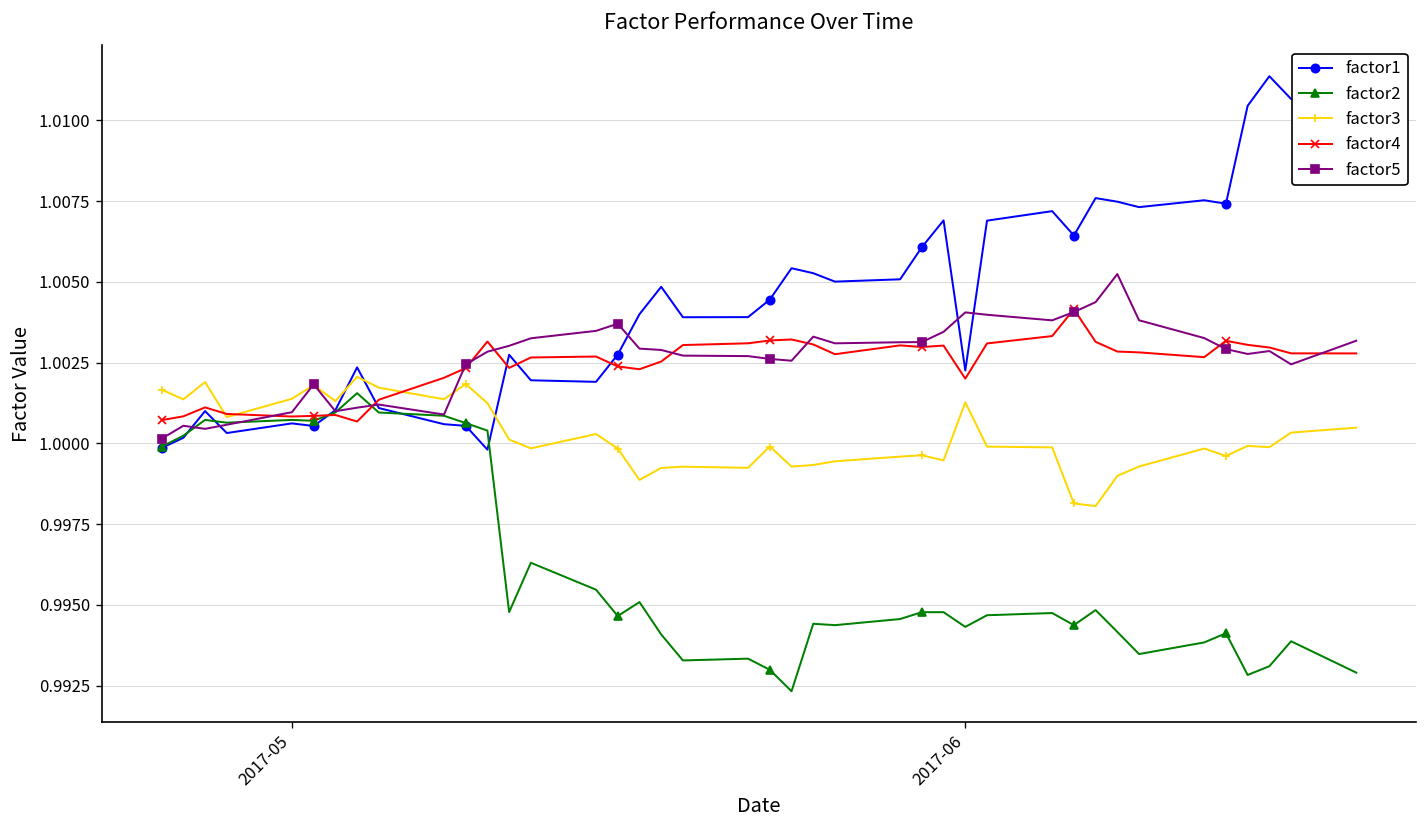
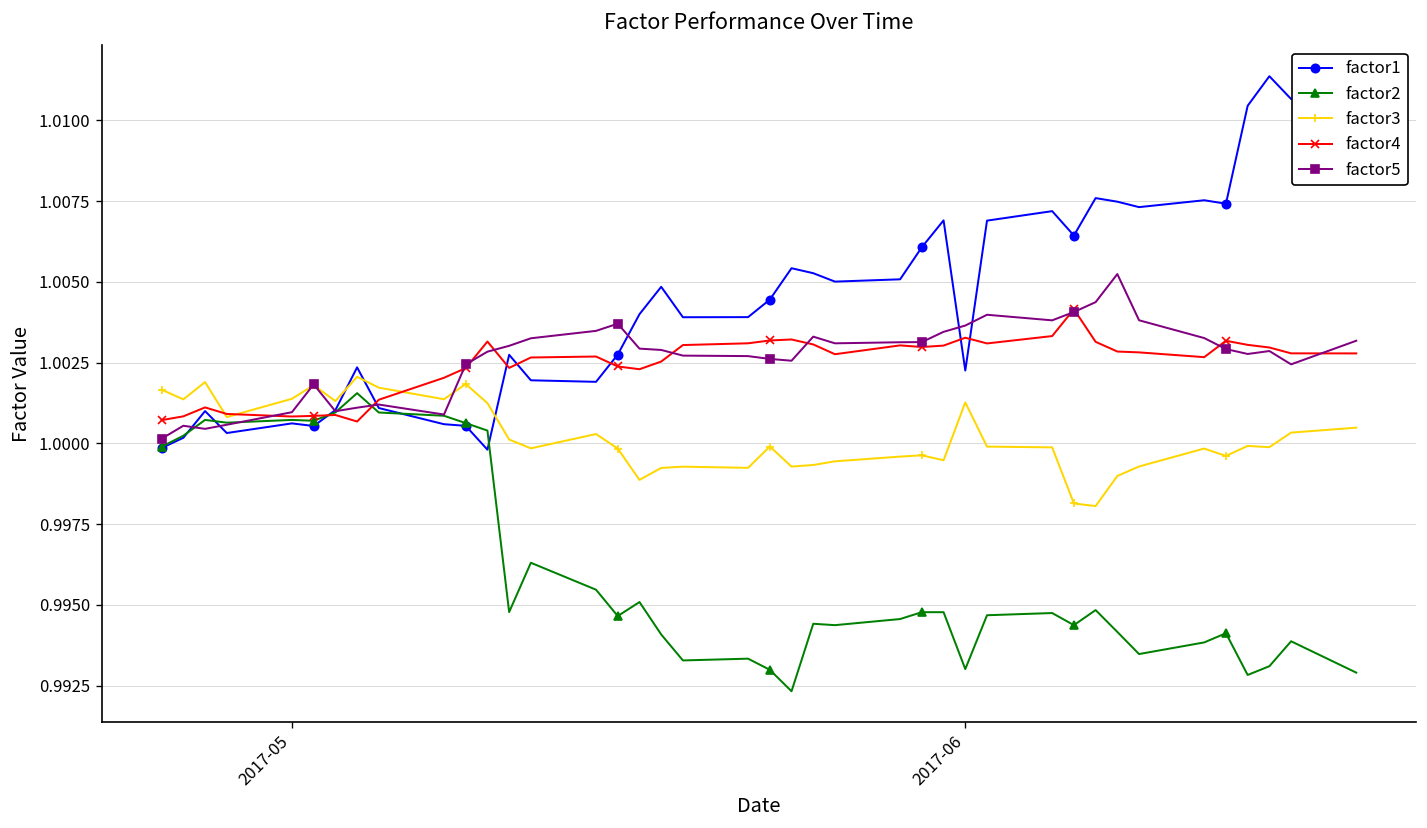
factor2, 2017-06: 0.9943 -> 0.9930
factor4, 2017-06: 1.0020 -> 1.0033
factor5, 2017-06: 1.0041 -> 1.0036
